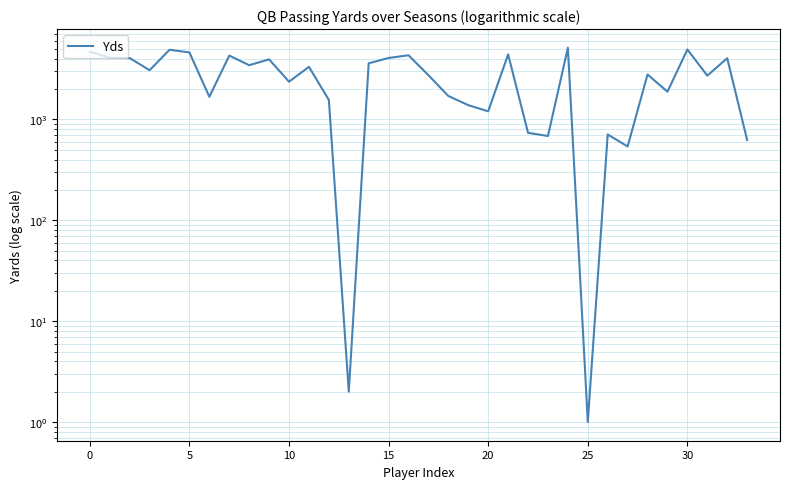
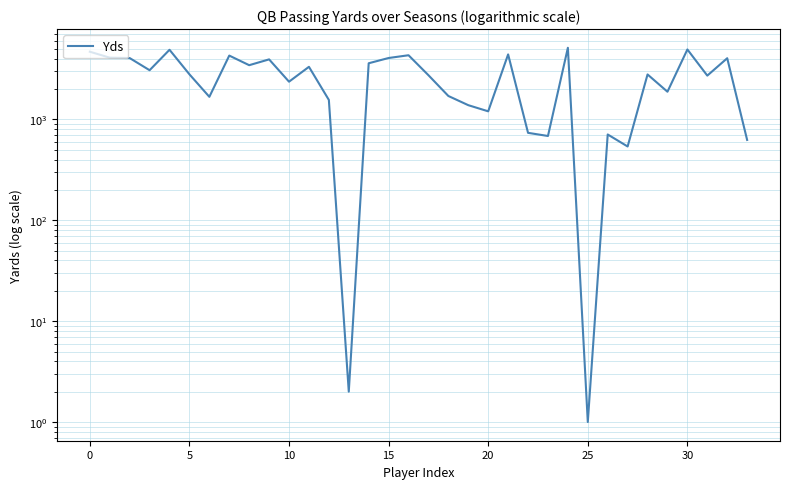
5: 5000 -> 2800
